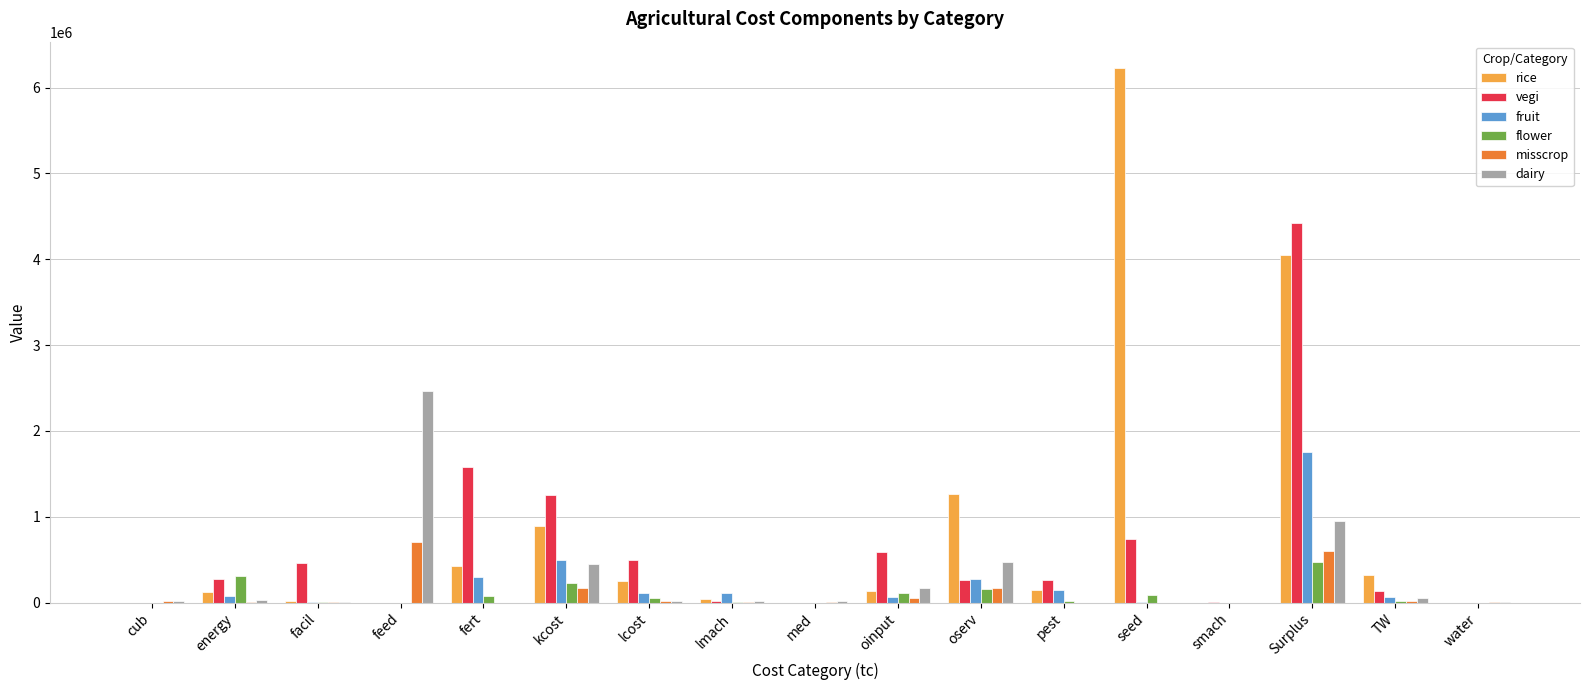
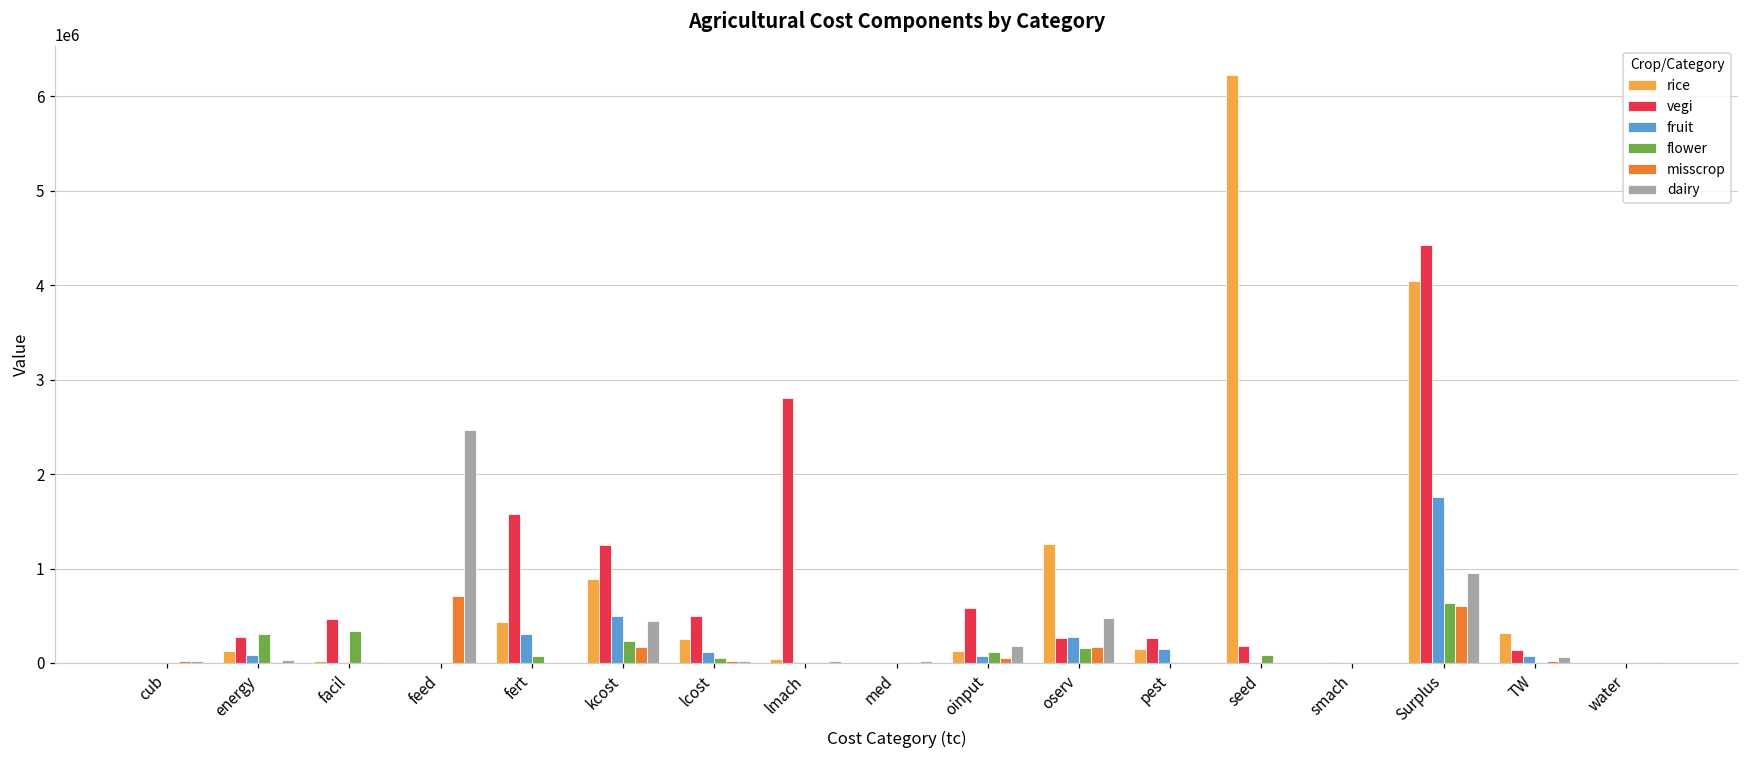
flower, facil: 0 -> 300000
vegi, lmach: 0 -> 2800000
fruit, lmach: 100000 -> 0
vegi, seed: 700000 -> 200000
flower, Surplus: 500000 -> 600000
